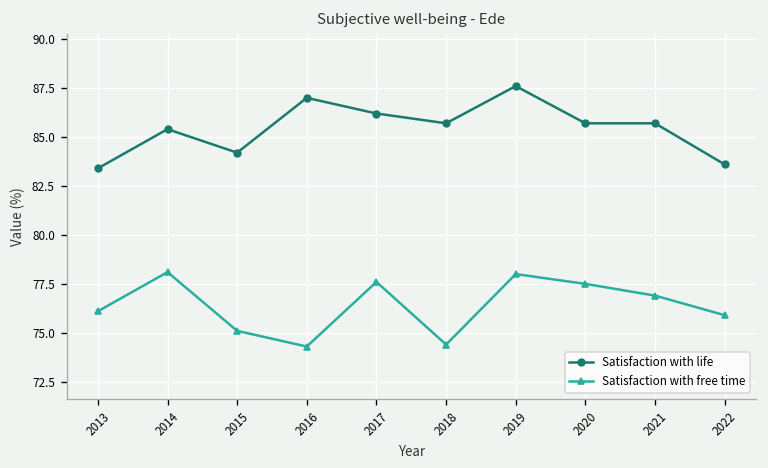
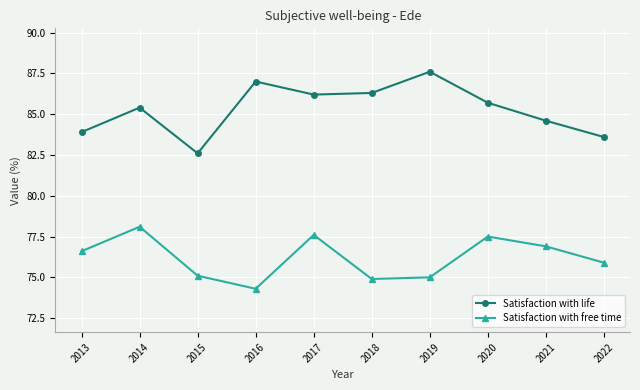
Satisfaction with life, 2013: 83.4 -> 83.9
Satisfaction with free time, 2013: 76.1 -> 76.6
Satisfaction with life, 2015: 84.2 -> 82.6
Satisfaction with life, 2018: 85.7 -> 86.3
Satisfaction with free time, 2018: 74.4 -> 74.9
Satisfaction with free time, 2019: 78 -> 75
Satisfaction with life, 2021: 85.7 -> 84.6
